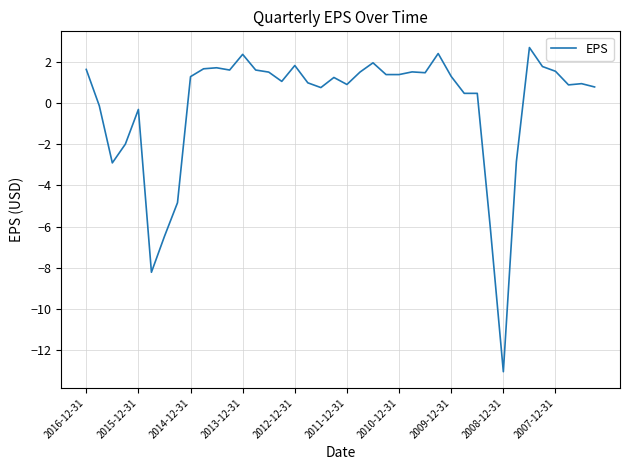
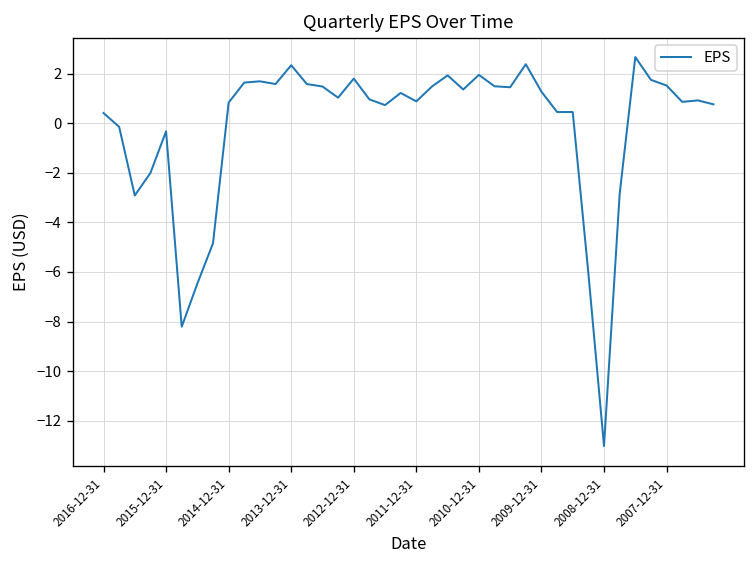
2016-12-31: 1.6 -> 0.4
2014-12-31: 1.3 -> 0.8
2010-12-31: 1.4 -> 2.0
